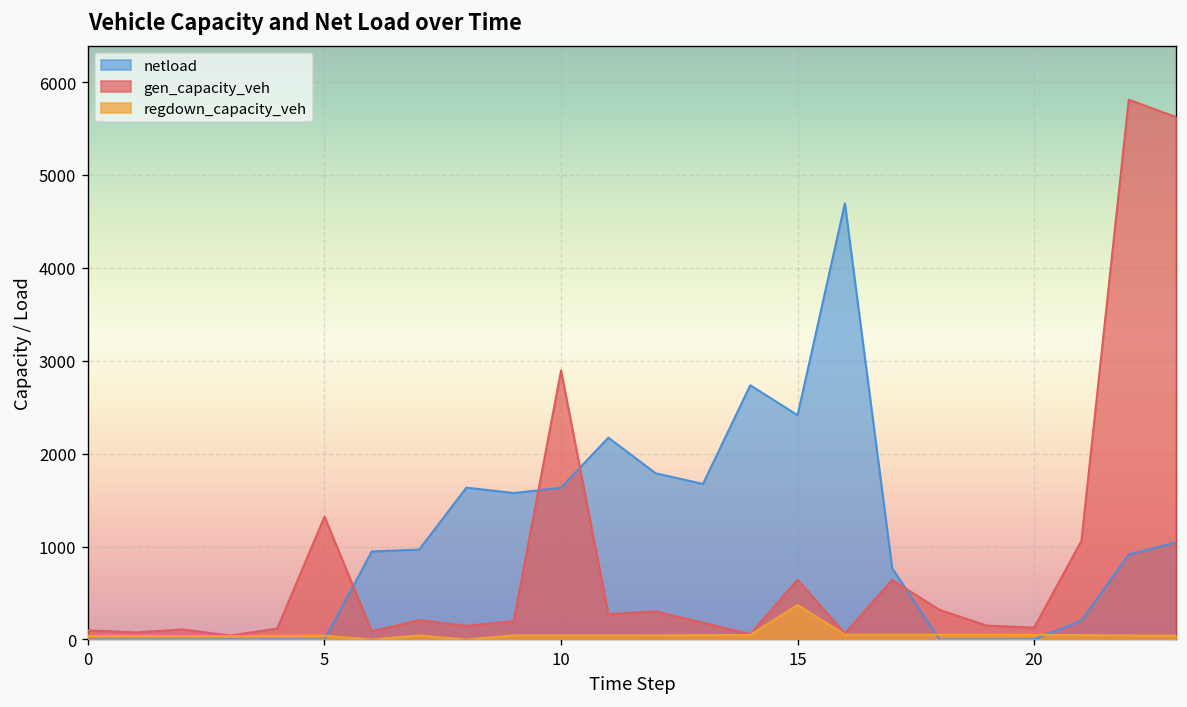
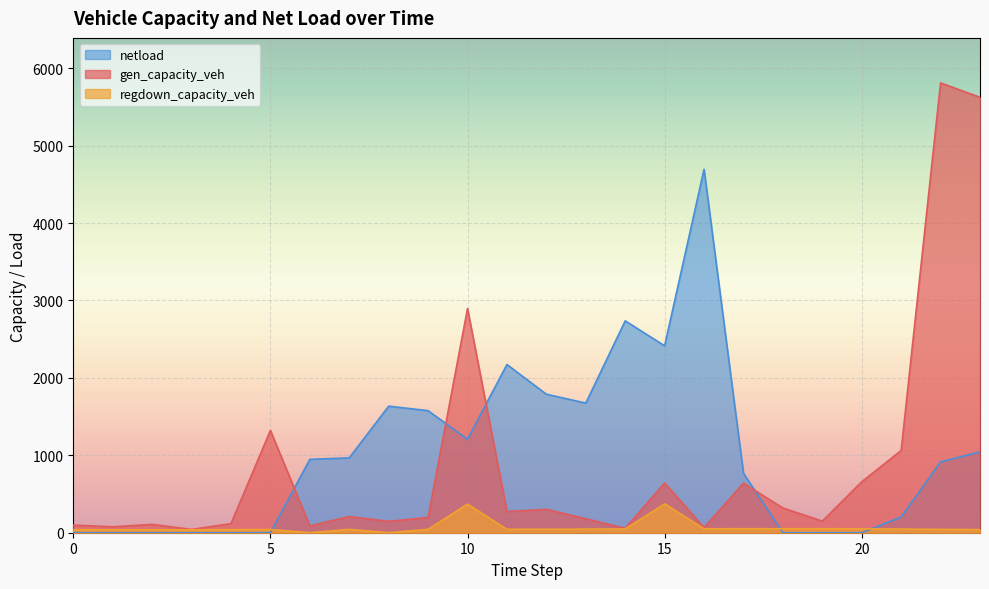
netload, 10: 1600 -> 1200
regdown_capacity_veh, 10: 0 -> 400
gen_capacity_veh, 20: 100 -> 700
